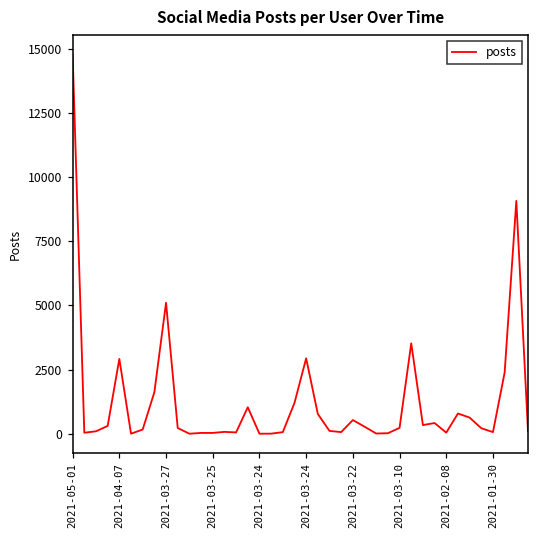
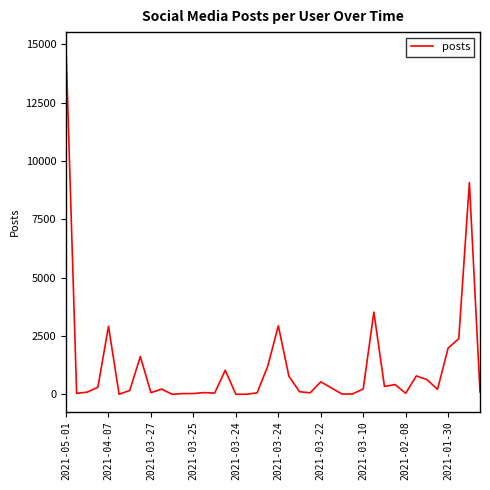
2021-03-27: 5100 -> 100
2021-01-30: 100 -> 2000
